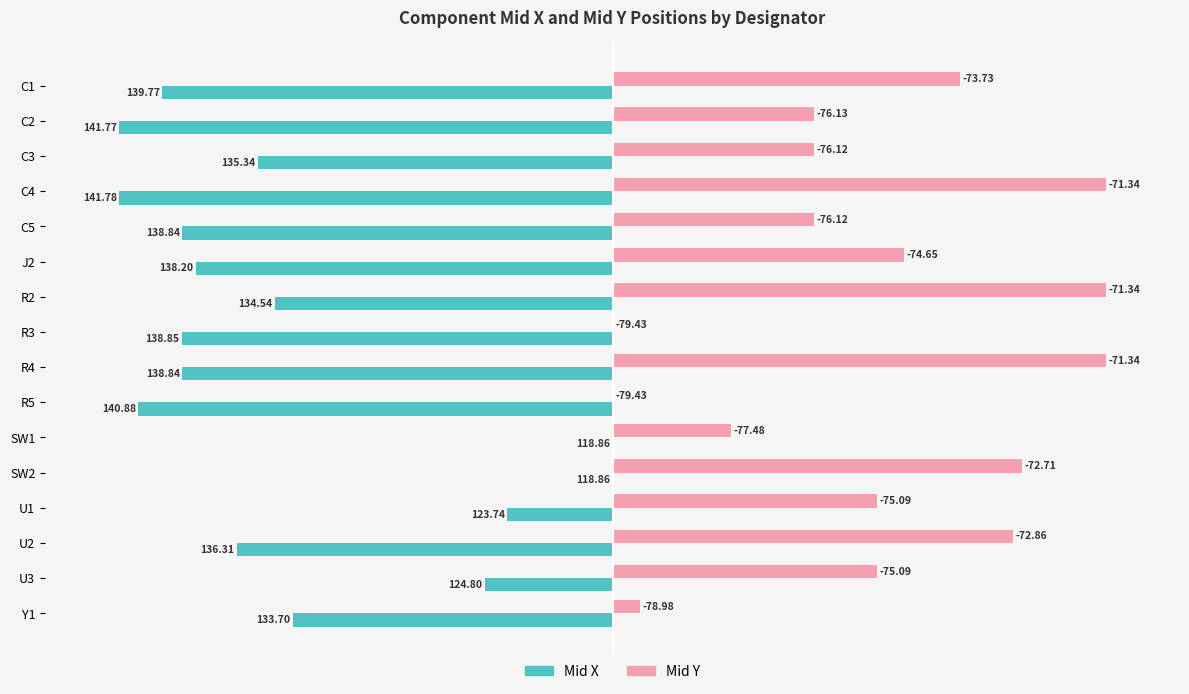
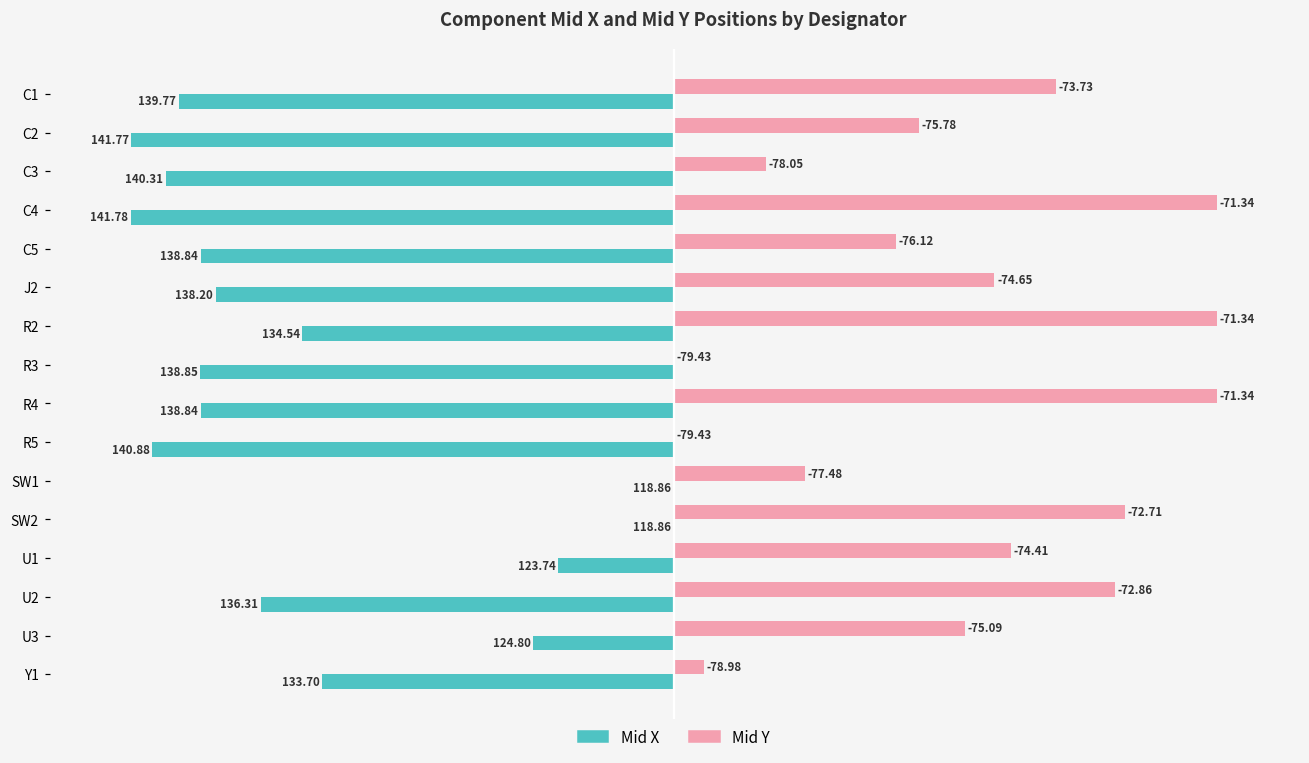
Mid Y, C2: -76.13 -> -75.78
Mid Y, C3: -76.12 -> -78.05
Mid X, C3: 135.34 -> 140.31
Mid Y, U1: -75.09 -> -74.41
